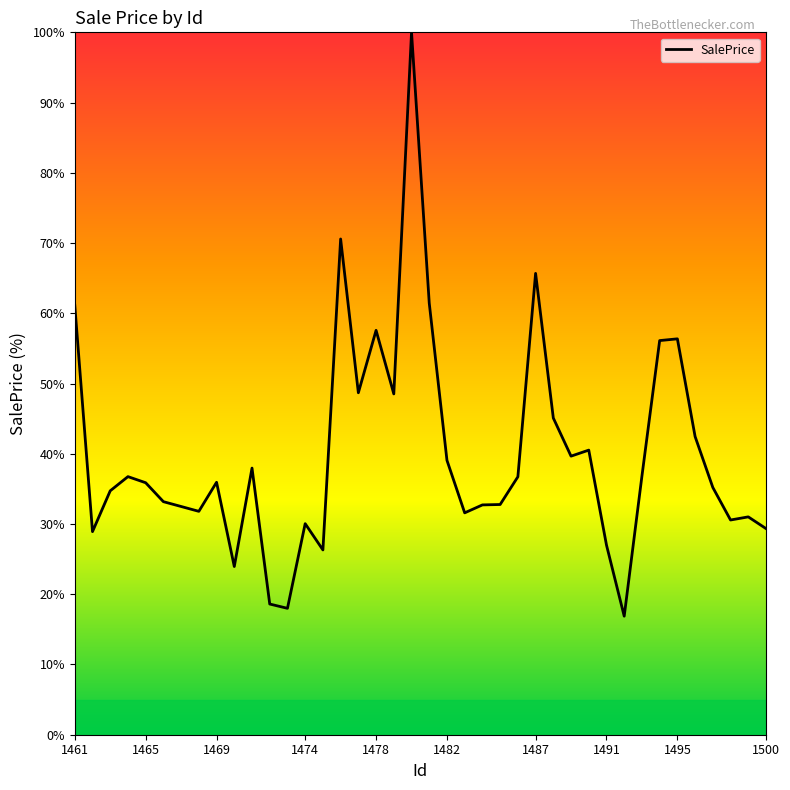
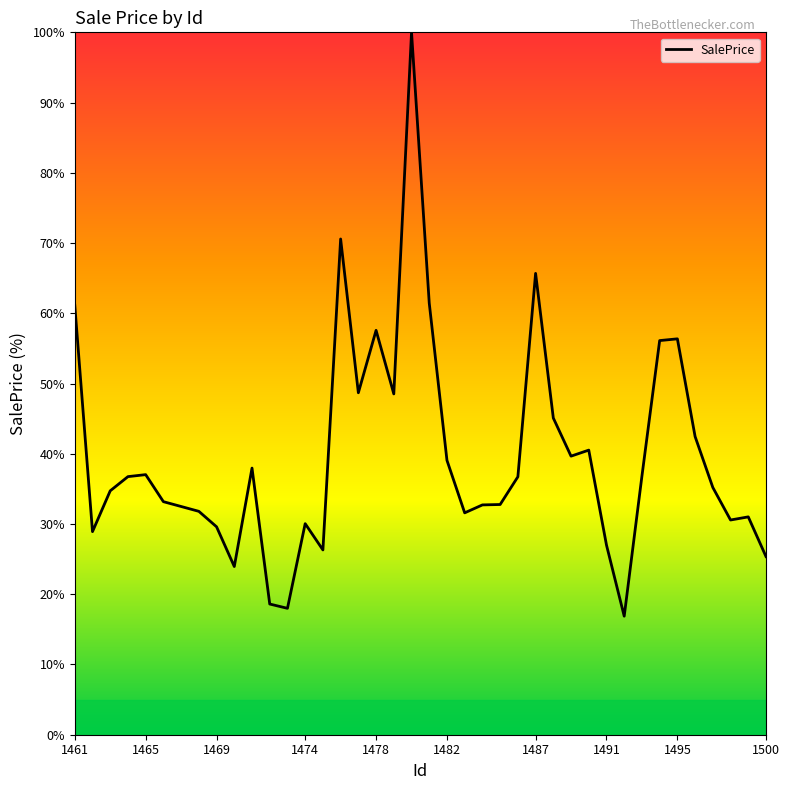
1465: 36% -> 37%
1469: 36% -> 30%
1500: 29% -> 25%
